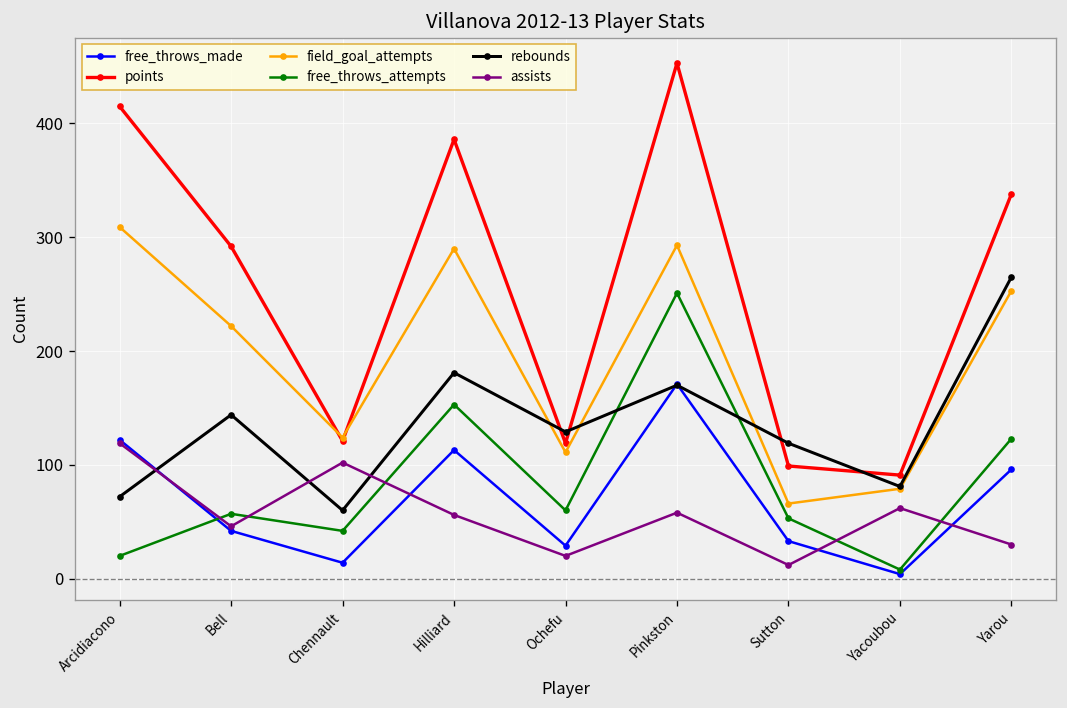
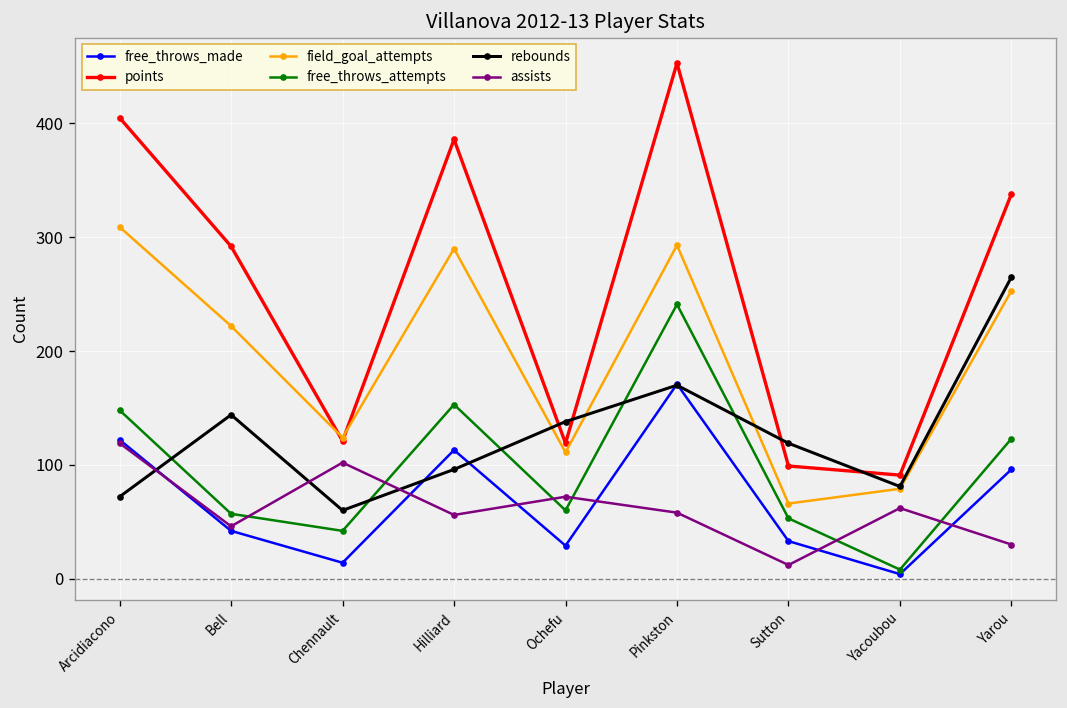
points, Arcidiacono: 420 -> 410
free_throws_attempts, Arcidiacono: 20 -> 150
rebounds, Hilliard: 180 -> 100
rebounds, Ochefu: 130 -> 140
assists, Ochefu: 20 -> 70
free_throws_attempts, Pinkston: 250 -> 240
